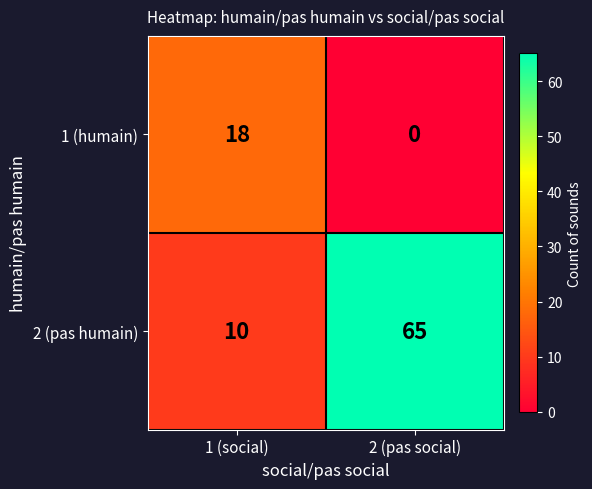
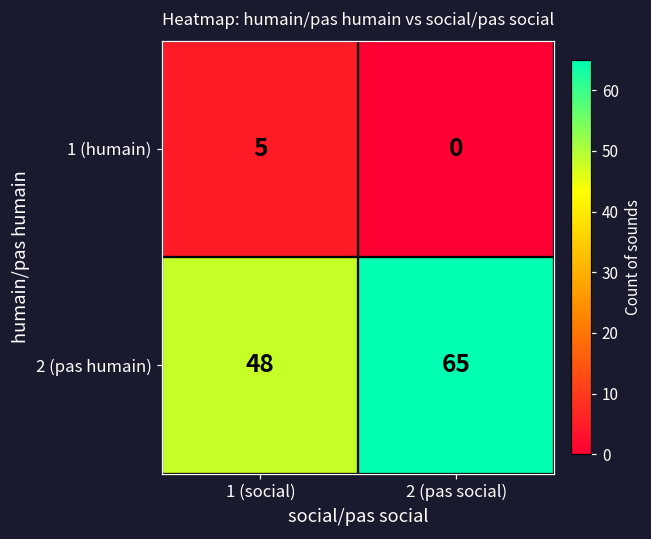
1 (humain), 1 (social): 18 -> 5
2 (pas humain), 1 (social): 10 -> 48
